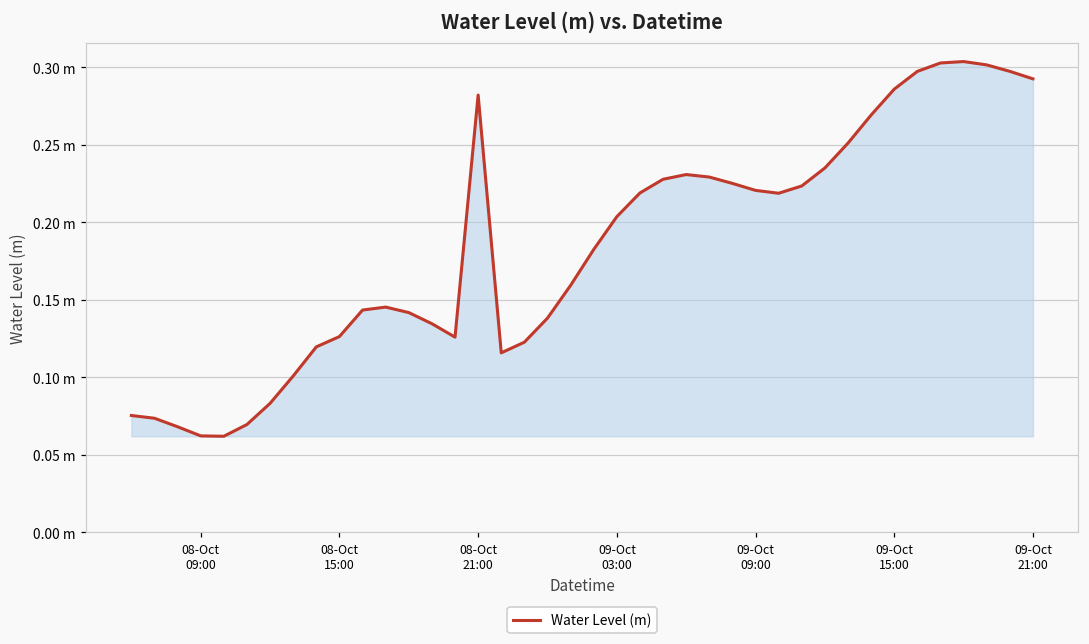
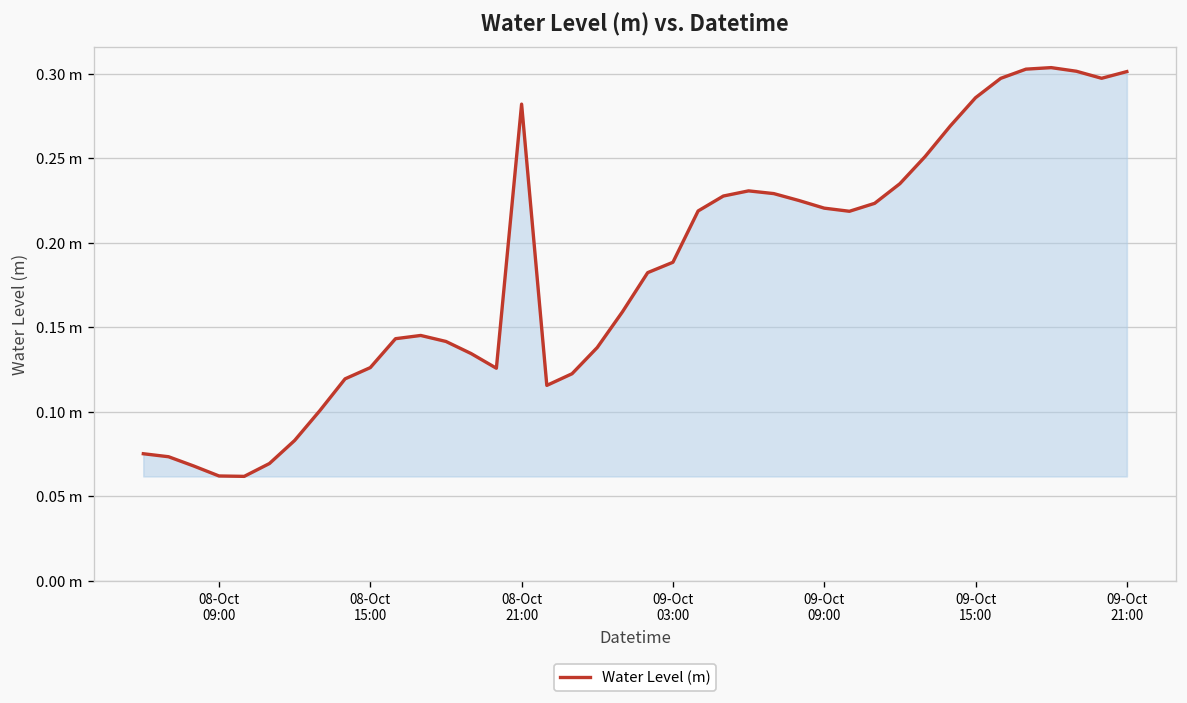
09-Oct 03:00: 0.204 m -> 0.189 m
09-Oct 21:00: 0.292 m -> 0.301 m
